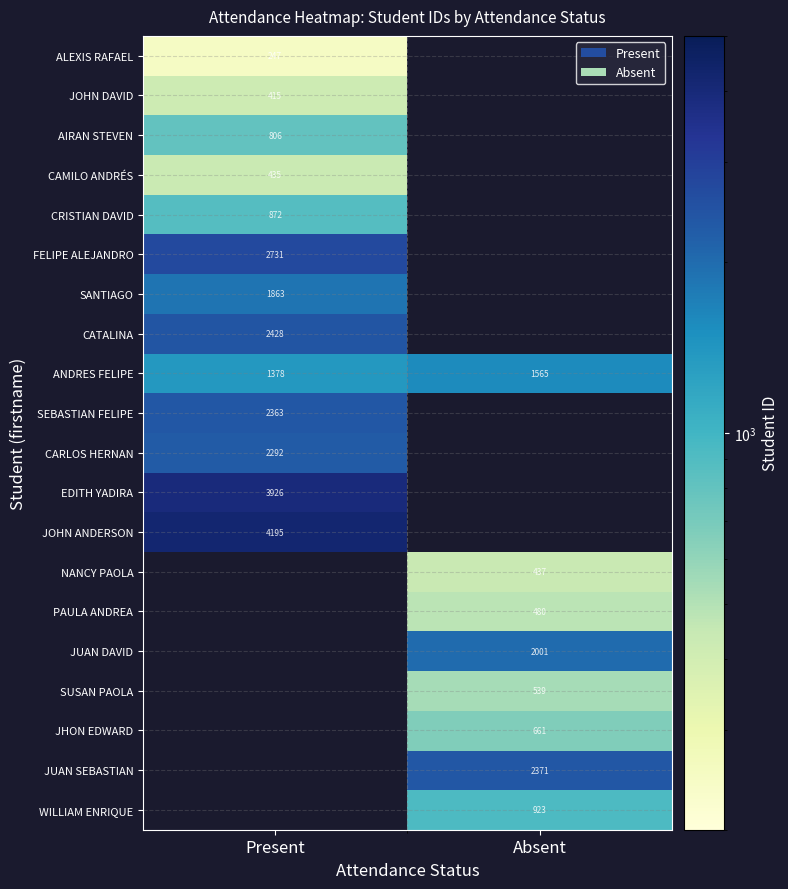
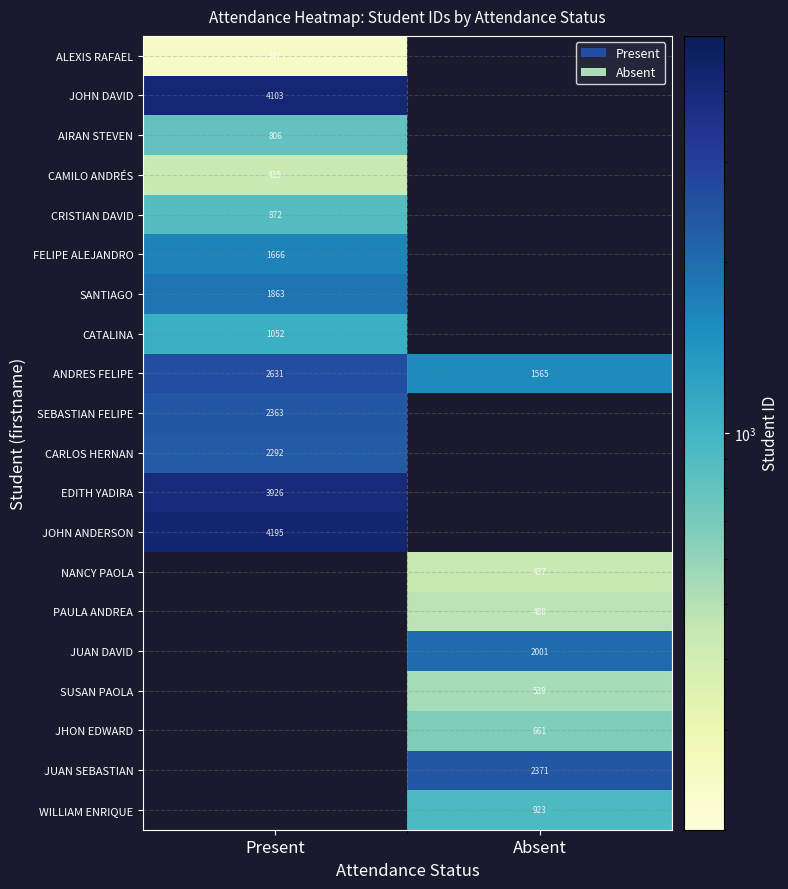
JOHN DAVID, Present: 415 -> 4103
FELIPE ALEJANDRO, Present: 2731 -> 1666
CATALINA, Present: 2428 -> 1052
ANDRES FELIPE, Present: 1378 -> 2631
